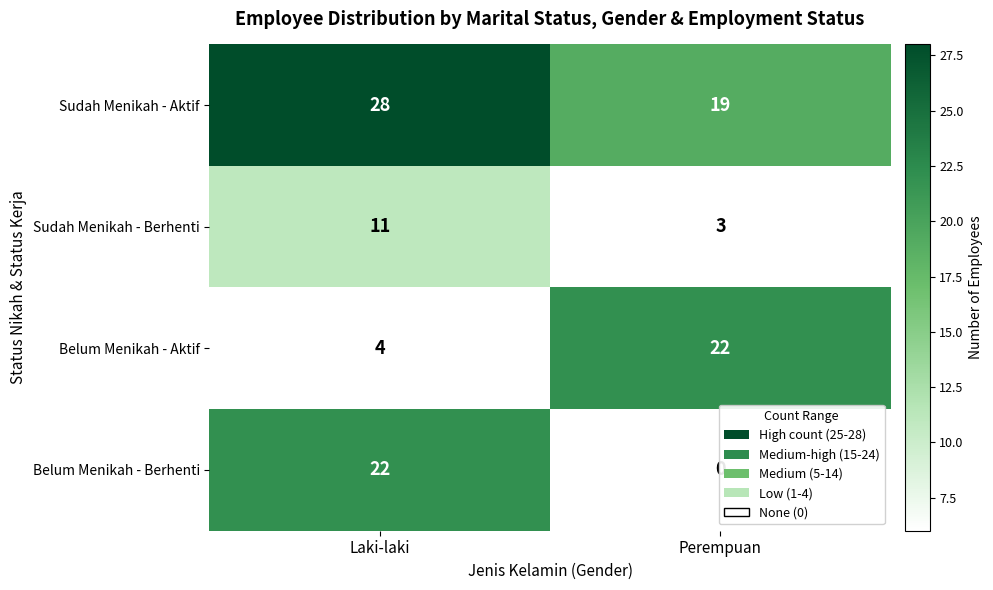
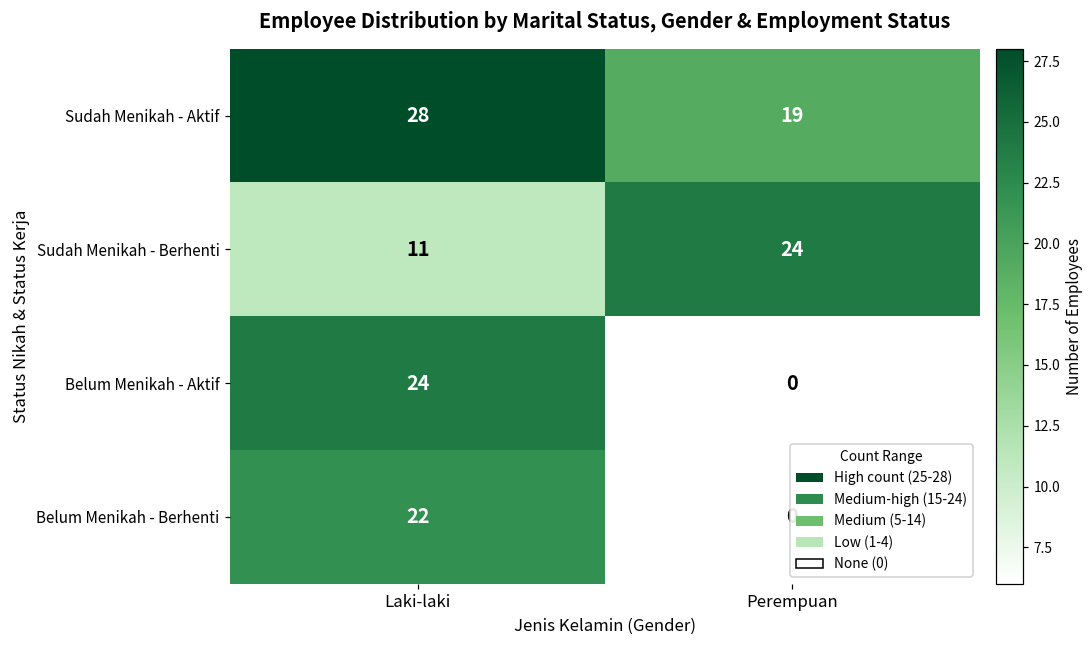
Sudah Menikah - Berhenti, Perempuan: 3 -> 24
Belum Menikah - Aktif, Laki-laki: 4 -> 24
Belum Menikah - Aktif, Perempuan: 22 -> 0
